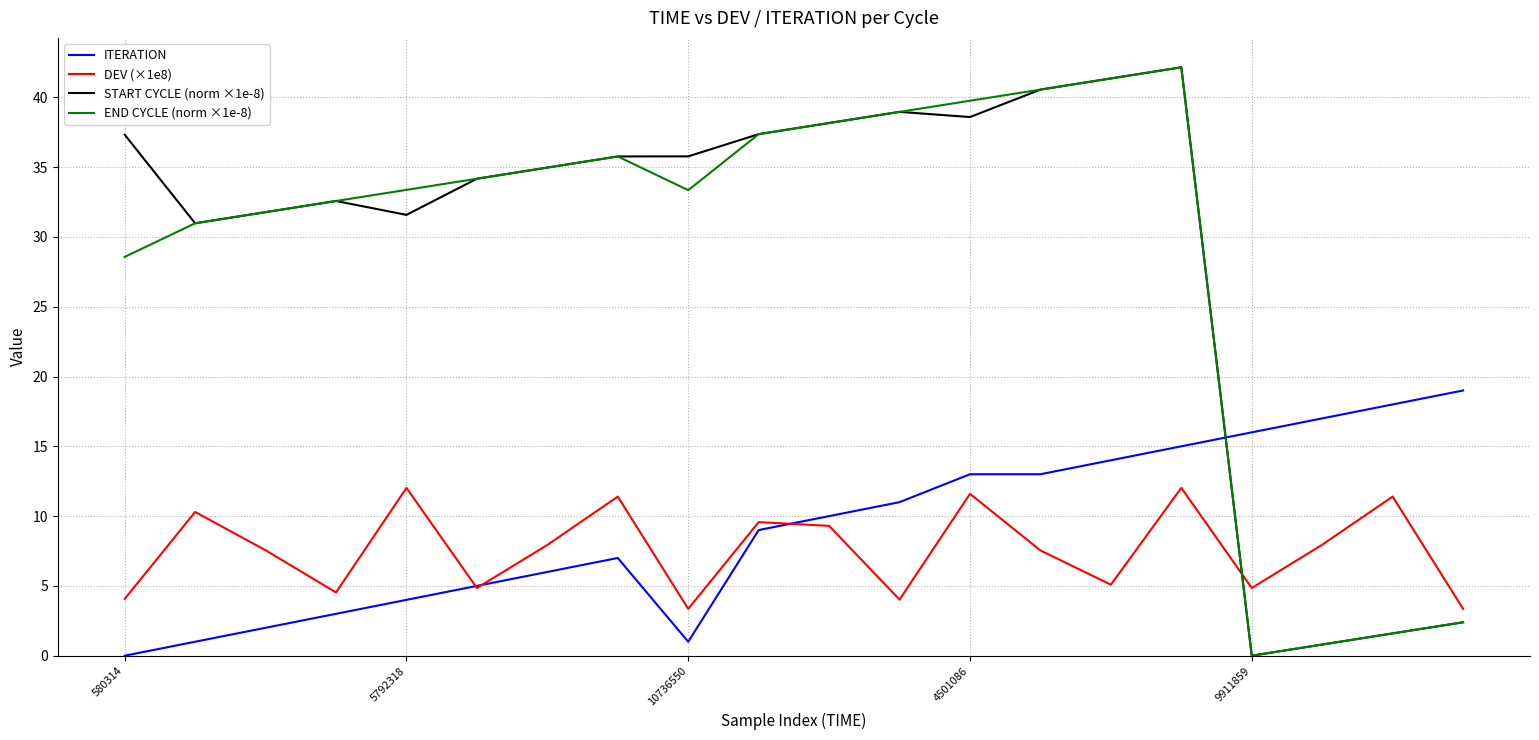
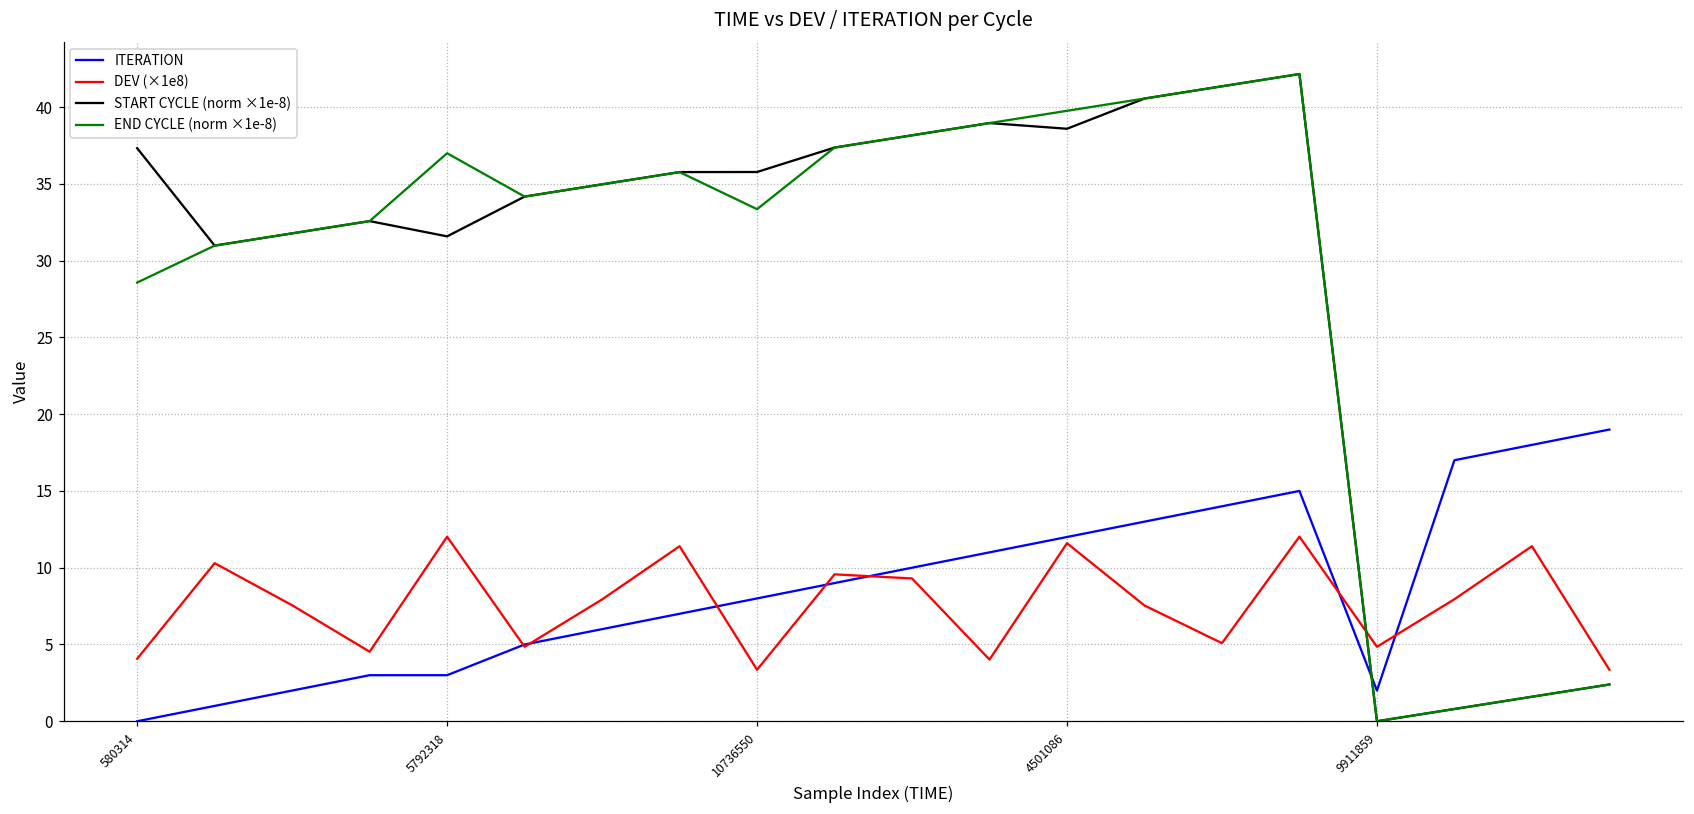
ITERATION, 5792318: 4 -> 3
END CYCLE (norm ×1e-8), 5792318: 33.4 -> 37.0
ITERATION, 10736550: 1 -> 8
ITERATION, 4501086: 13 -> 12
ITERATION, 9911859: 16 -> 2
